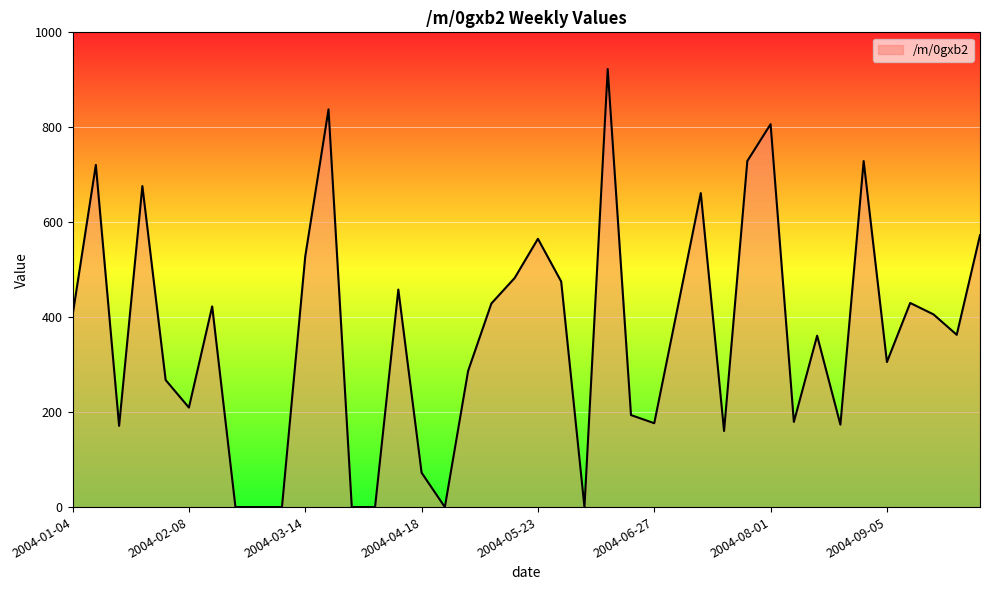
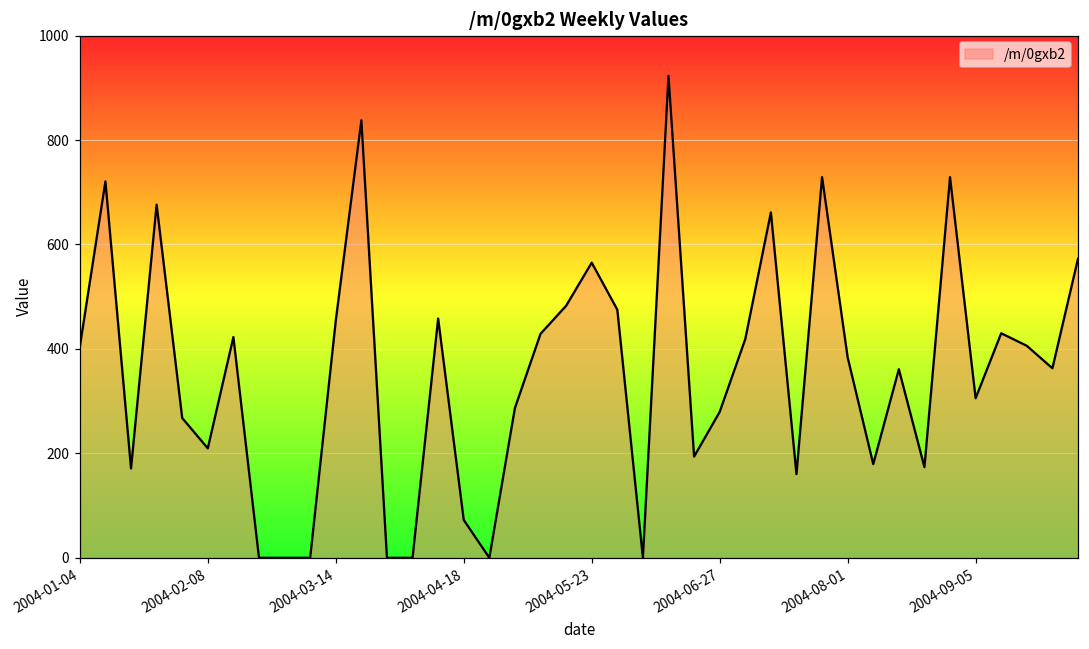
2004-03-14: 530 -> 450
2004-06-27: 180 -> 280
2004-08-01: 810 -> 380
